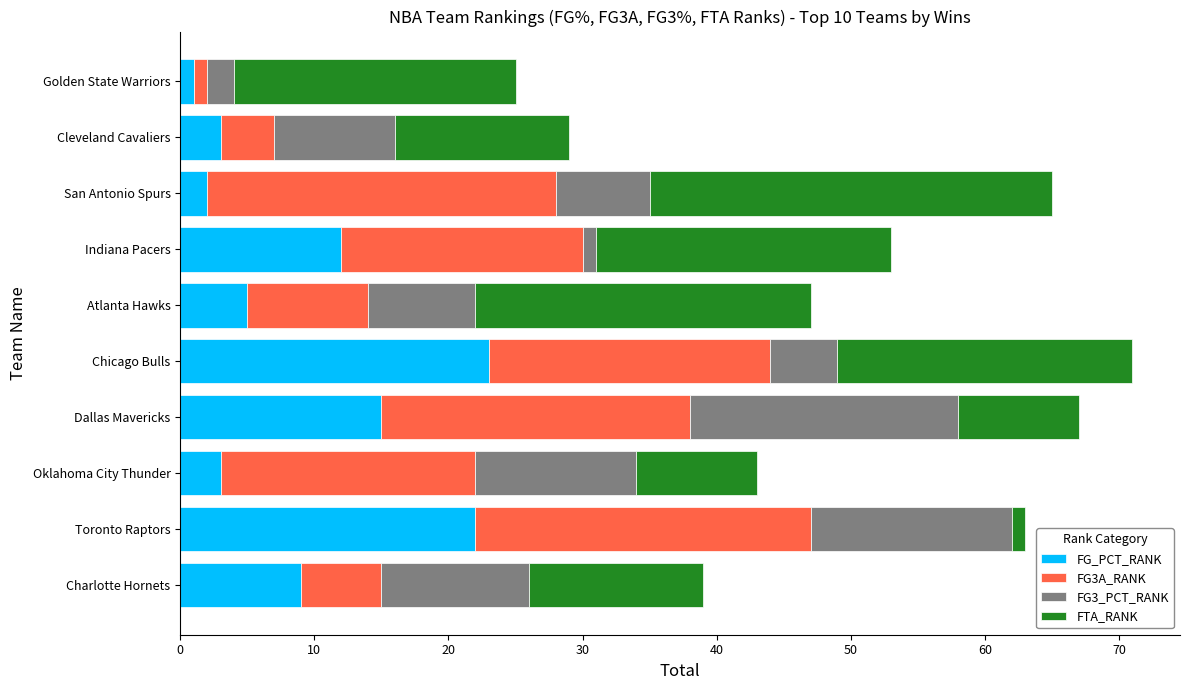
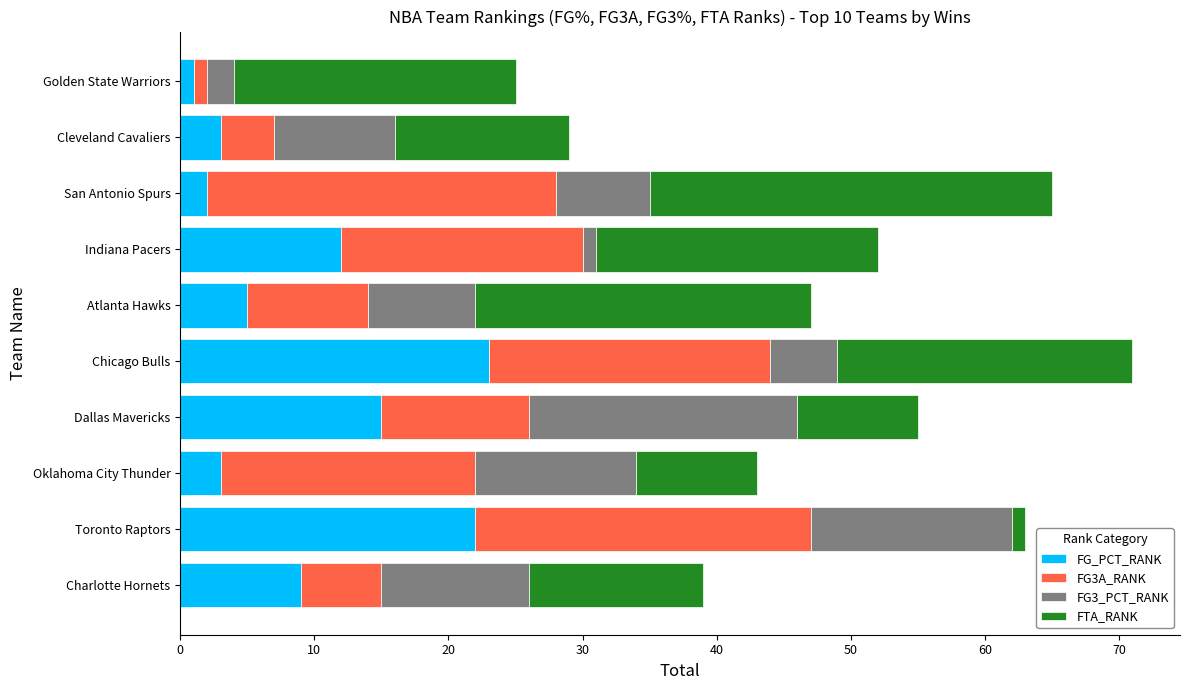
FTA_RANK, Indiana Pacers: 22 -> 21
FG3A_RANK, Dallas Mavericks: 23 -> 11
